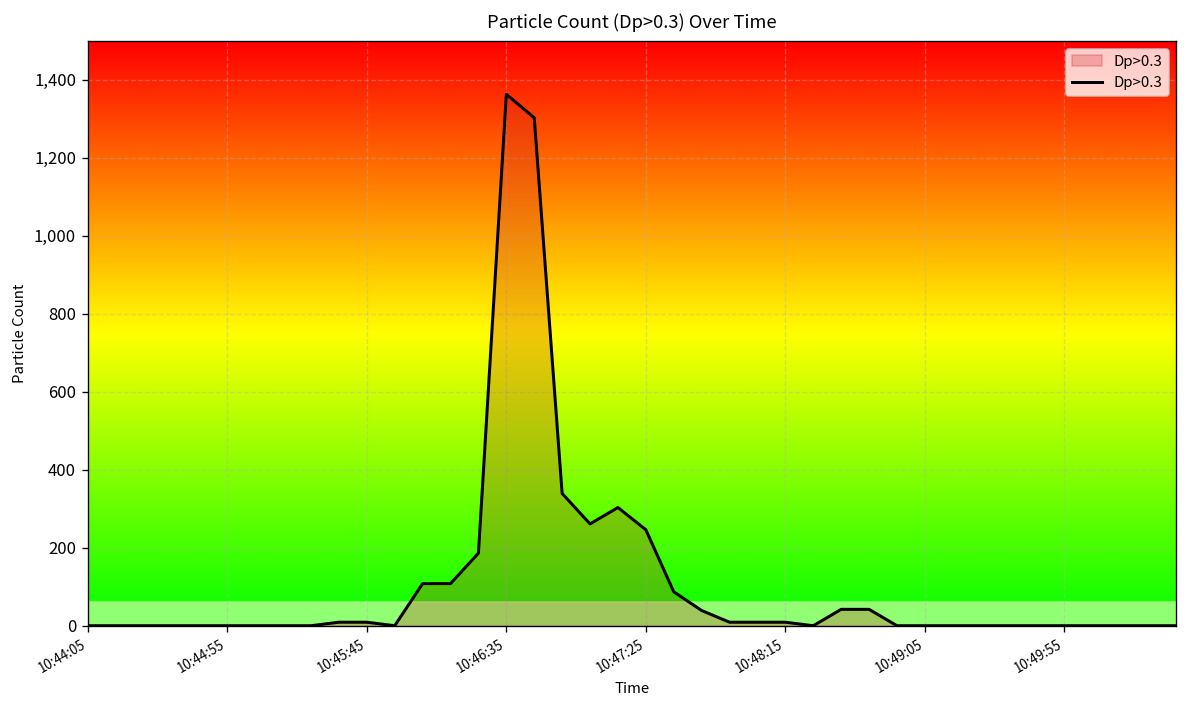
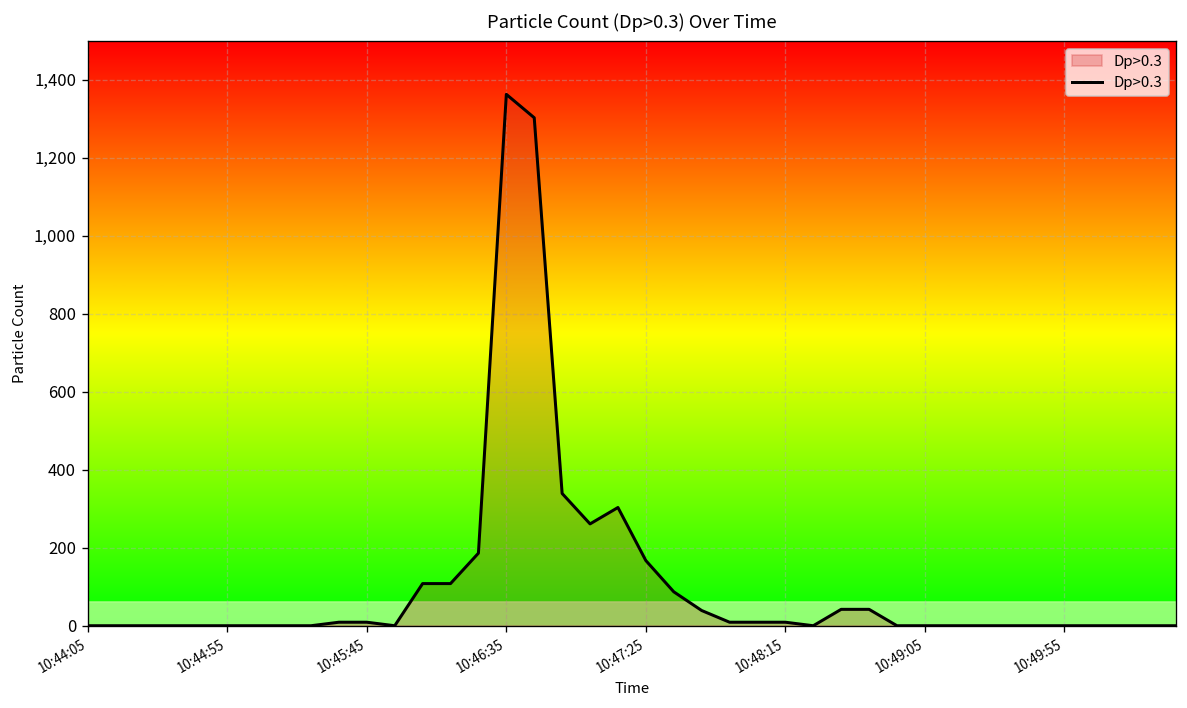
10:47:25: 250 -> 170
